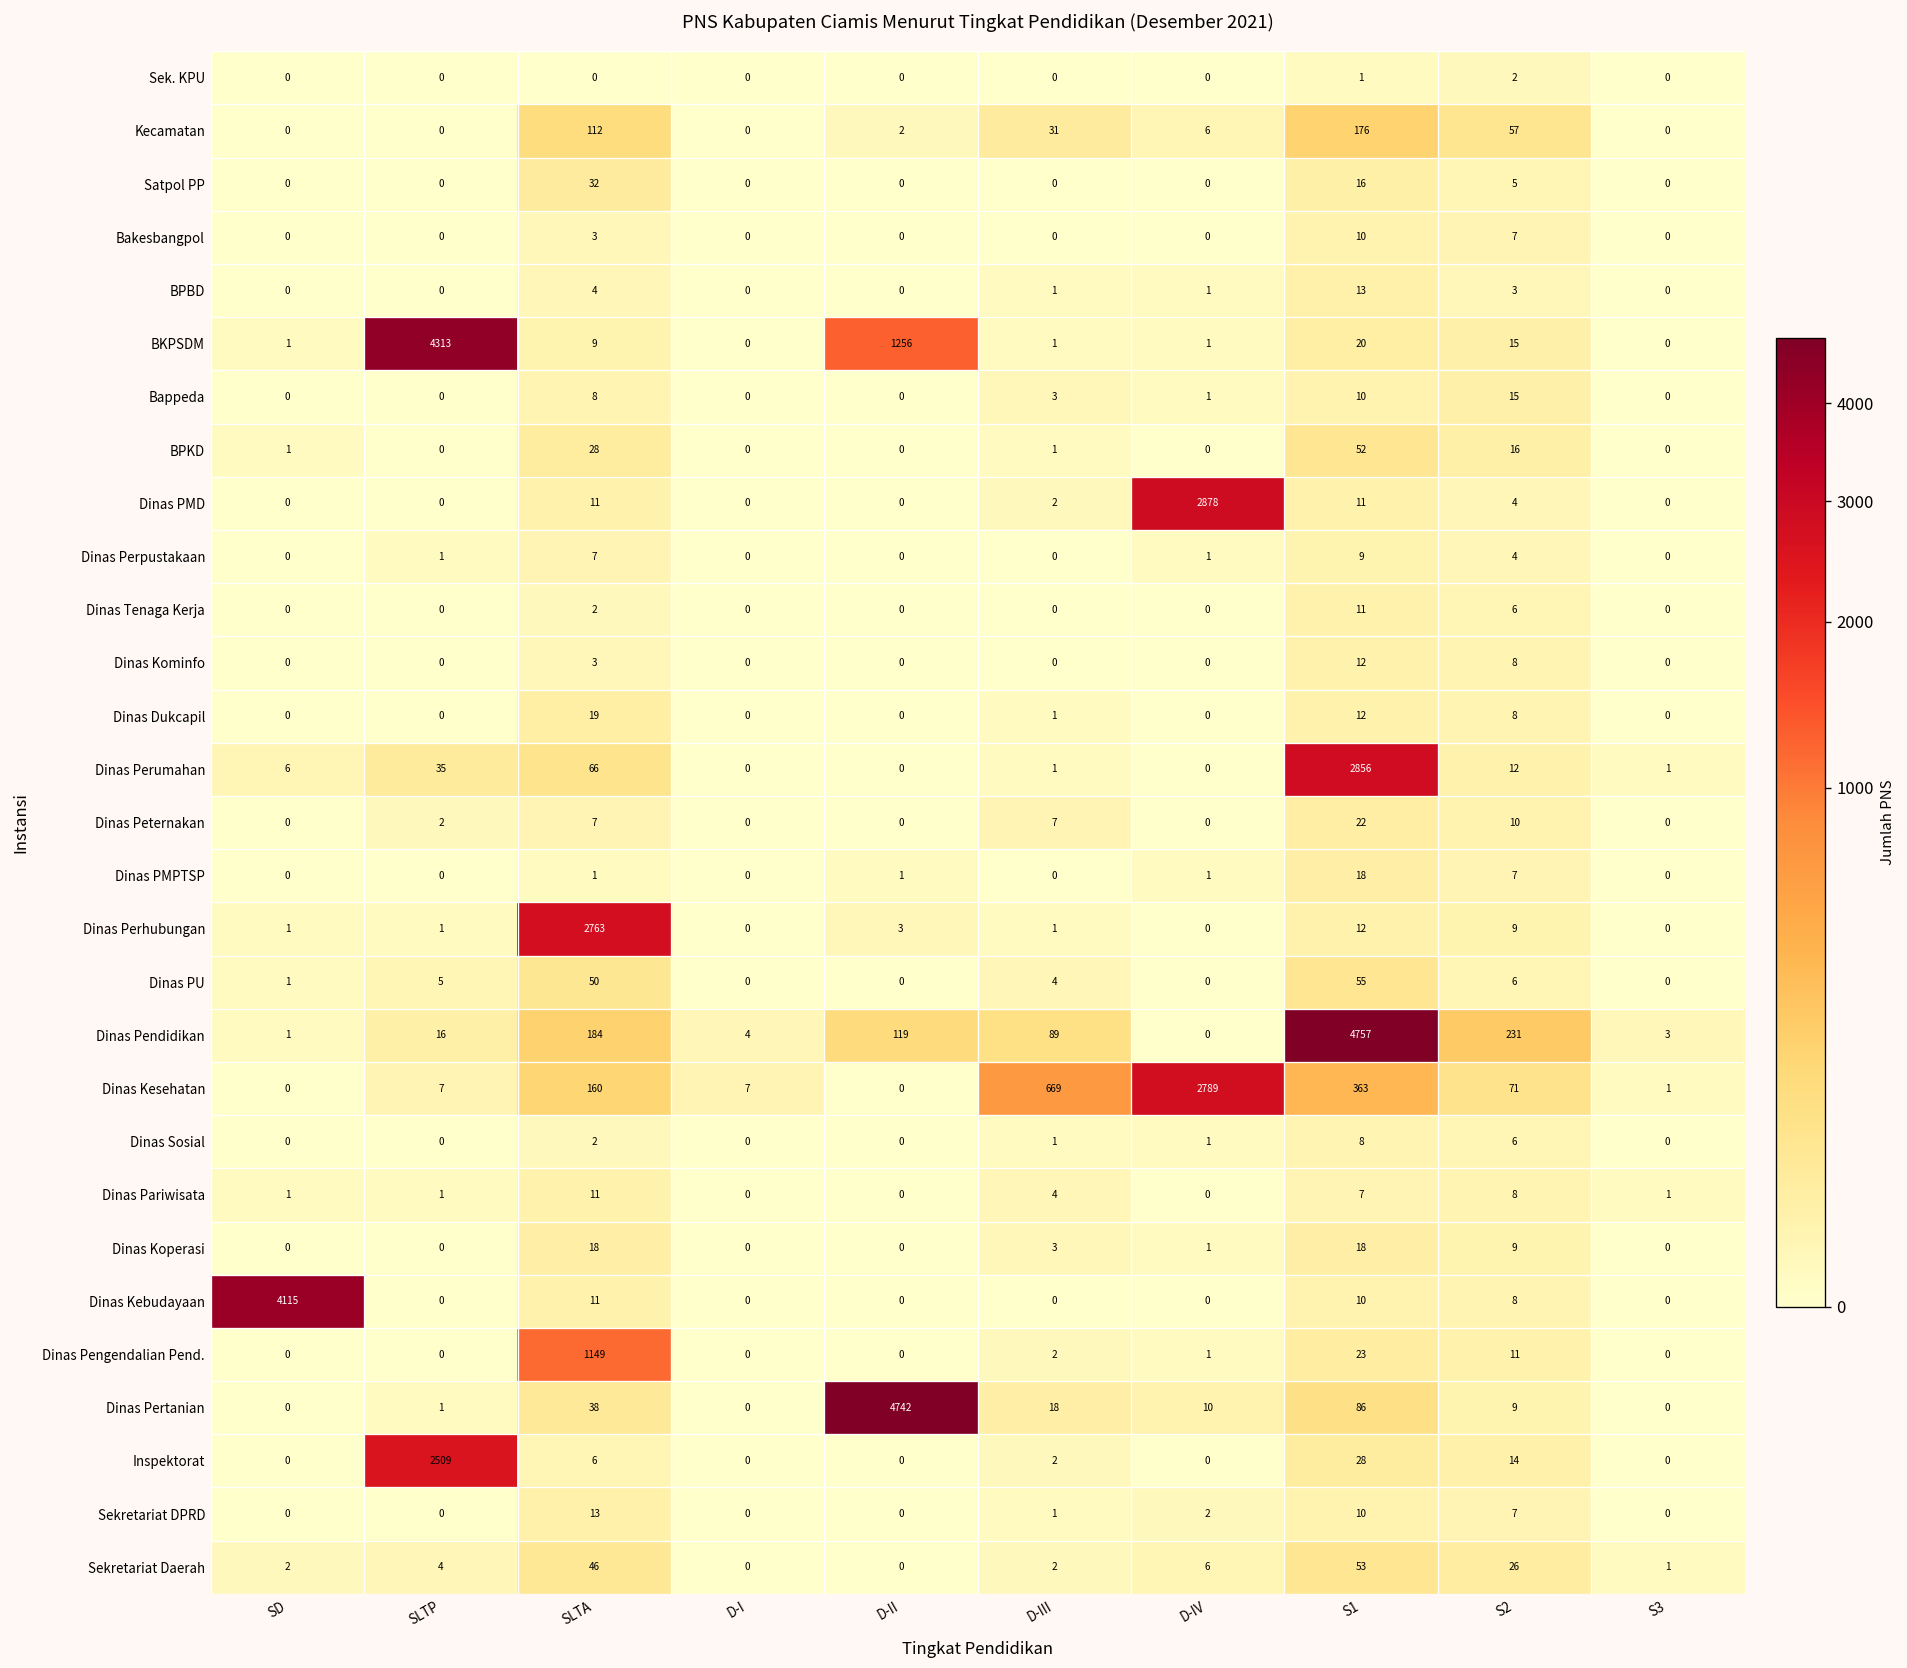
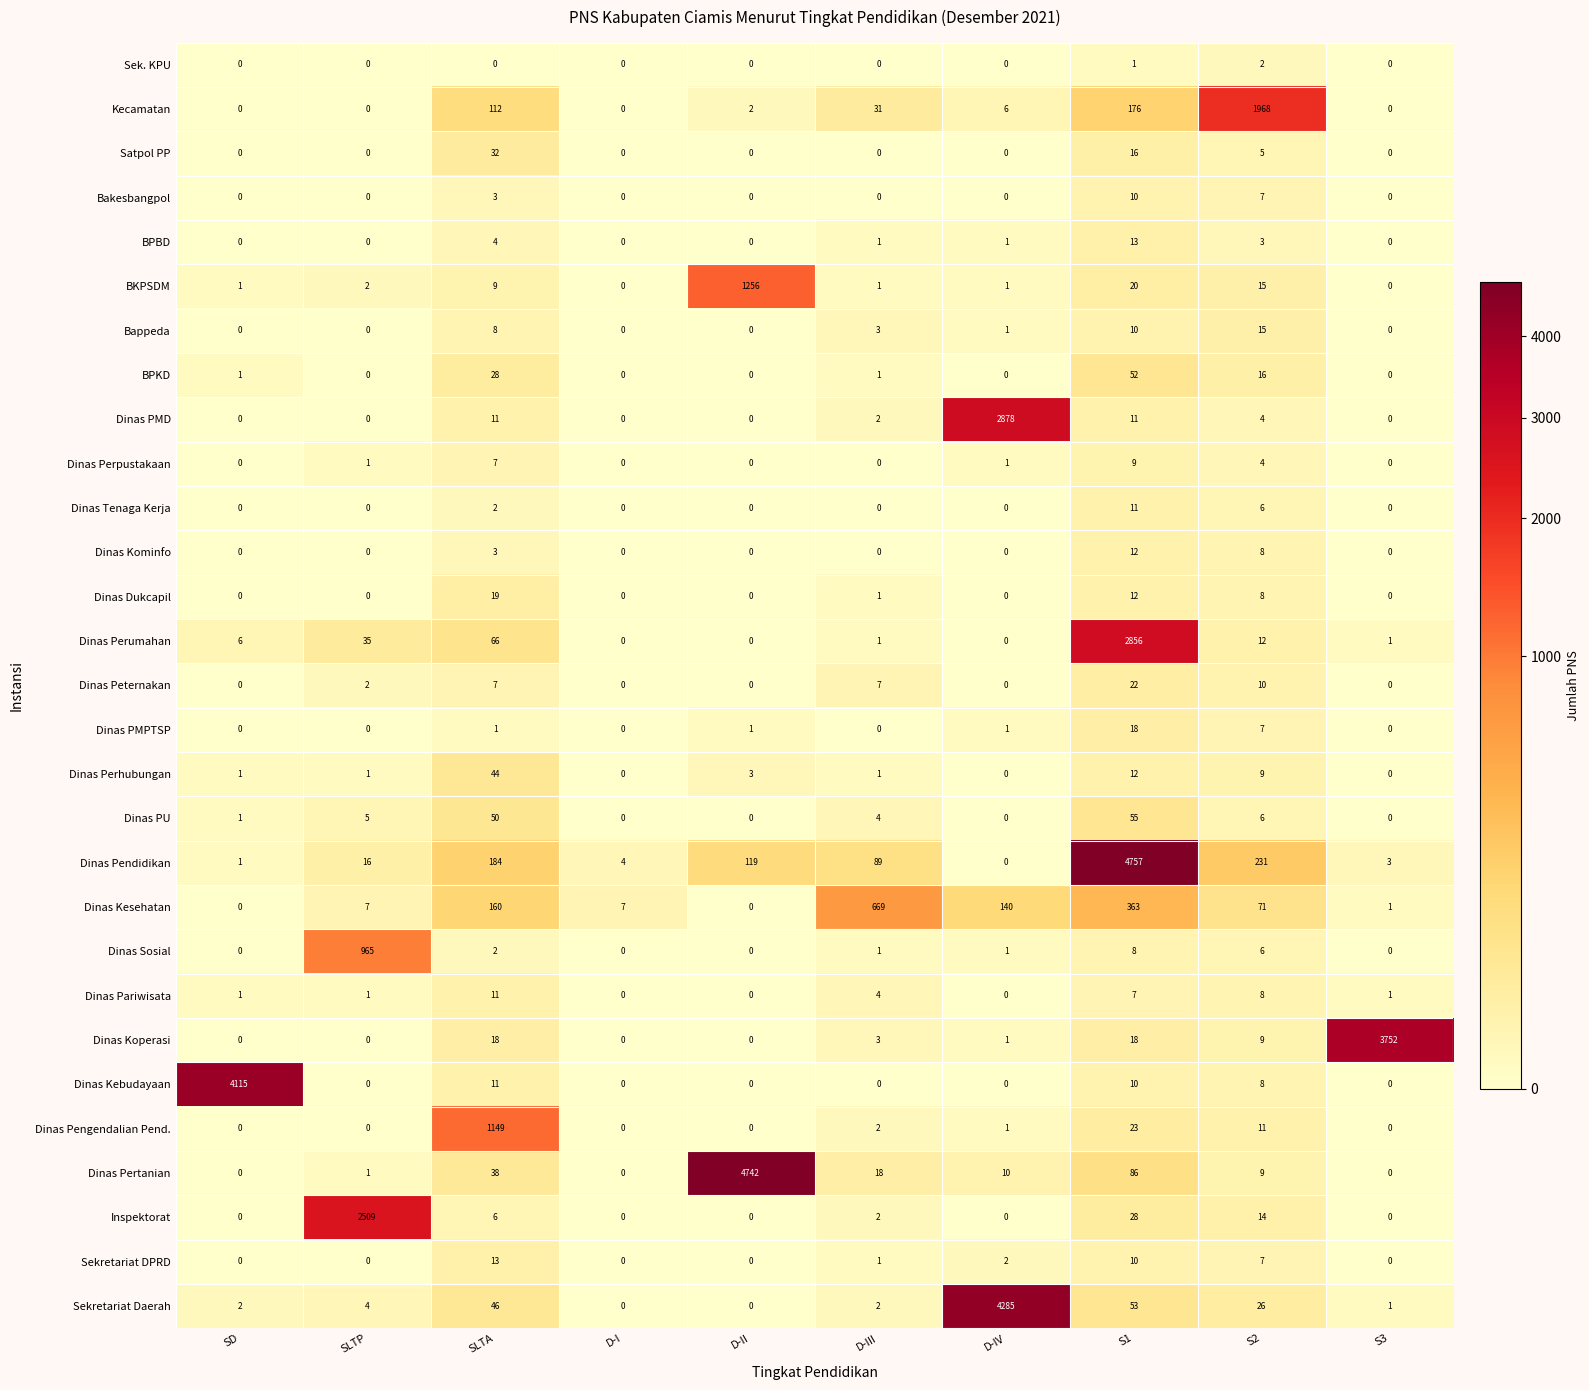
Kecamatan, S2: 57 -> 1968
BKPSDM, SLTP: 4313 -> 2
Dinas Perhubungan, SLTA: 2763 -> 44
Dinas Kesehatan, D-IV: 2789 -> 140
Dinas Sosial, SLTP: 0 -> 965
Dinas Koperasi, S3: 0 -> 3752
Sekretariat Daerah, D-IV: 6 -> 4285
